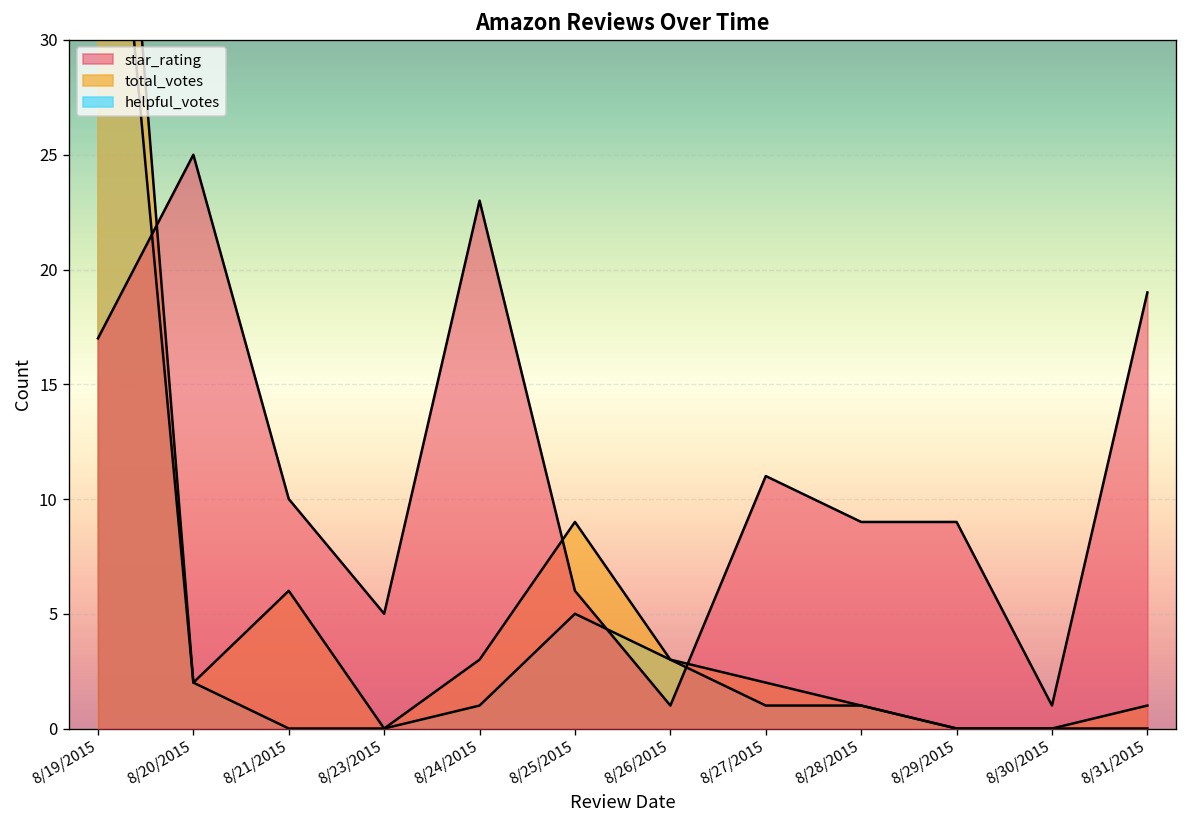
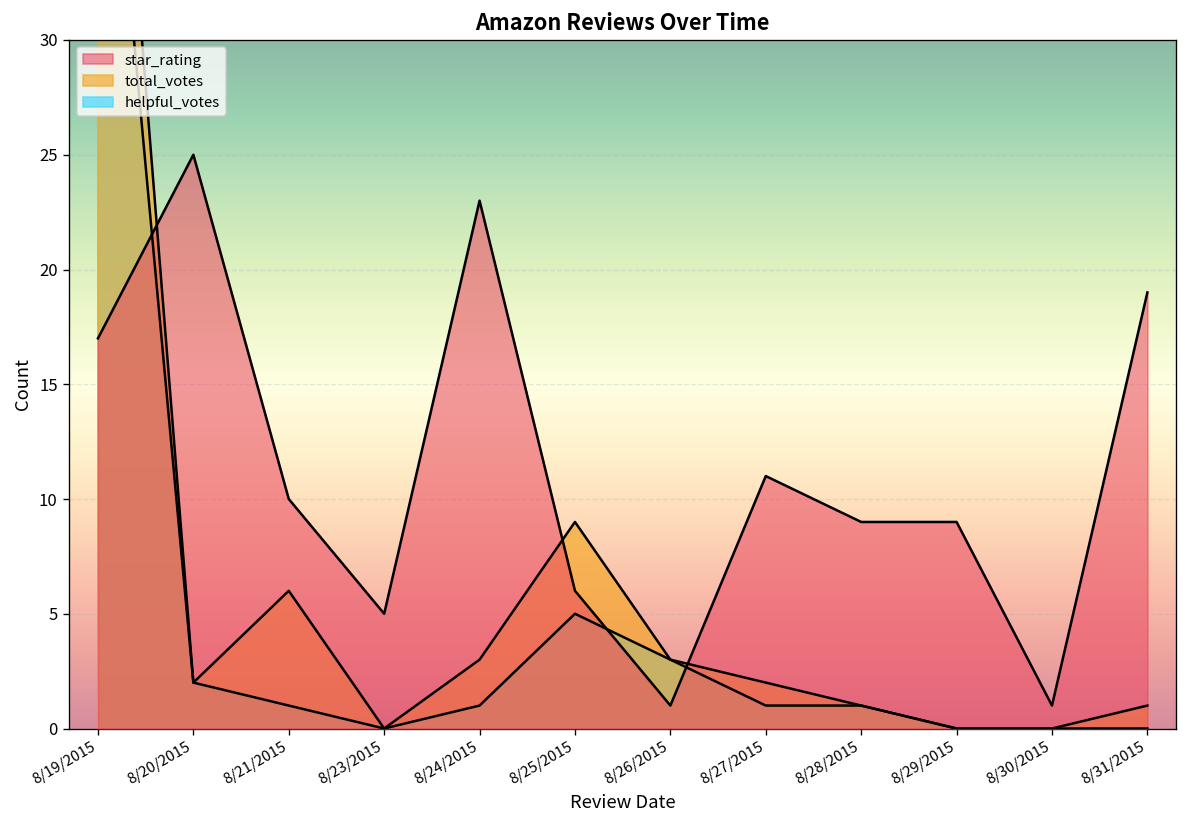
helpful_votes, 8/21/2015: 0 -> 1
